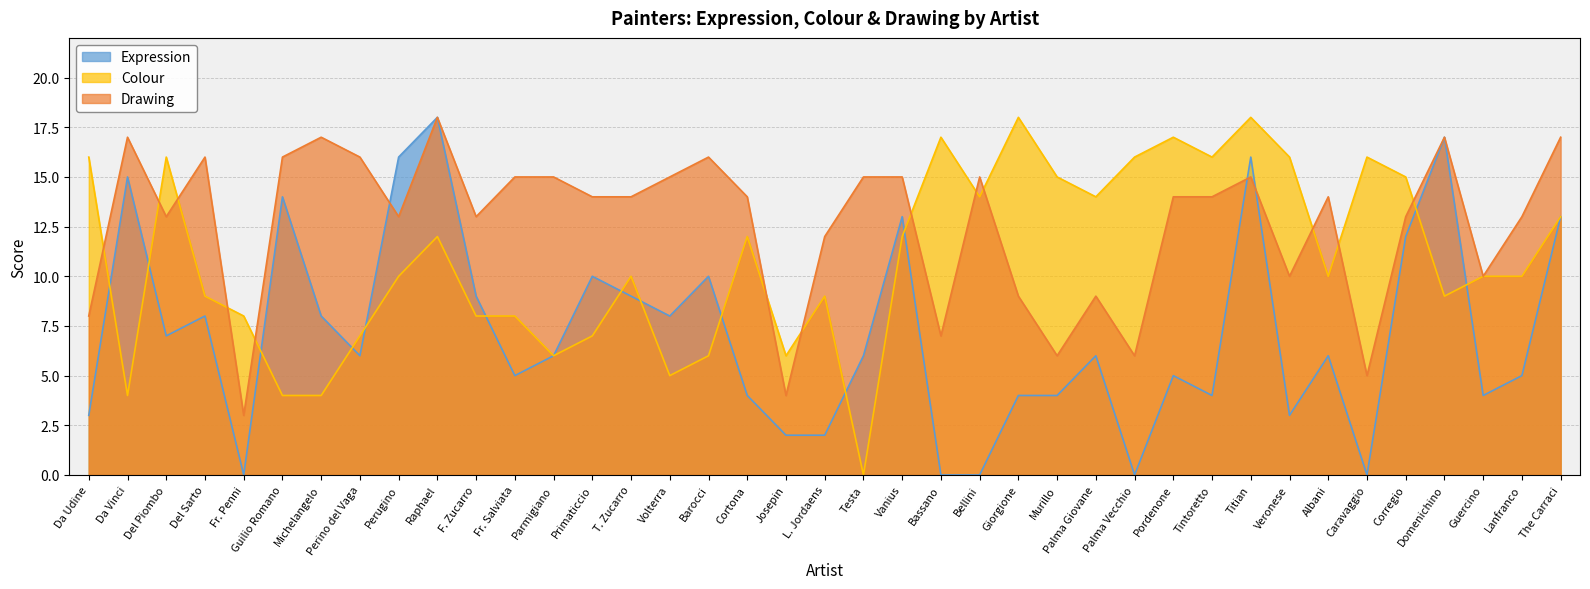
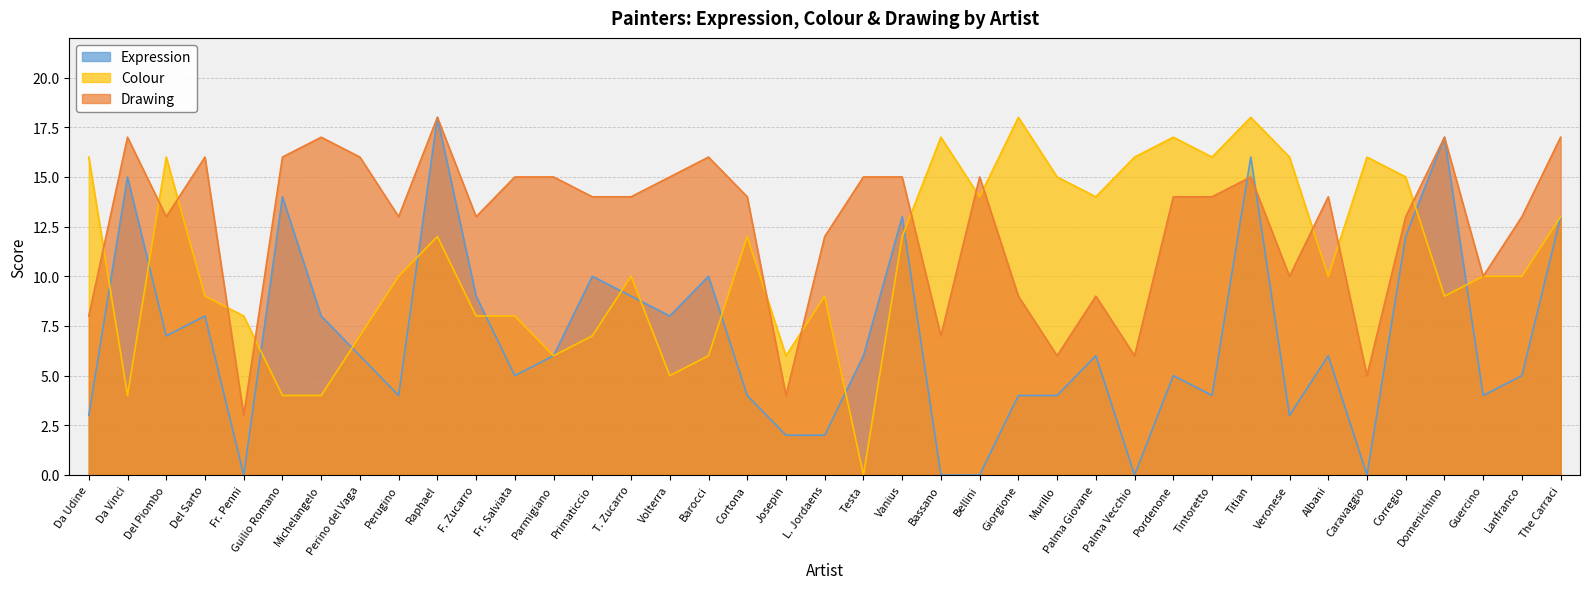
Expression, Perugino: 16 -> 4
